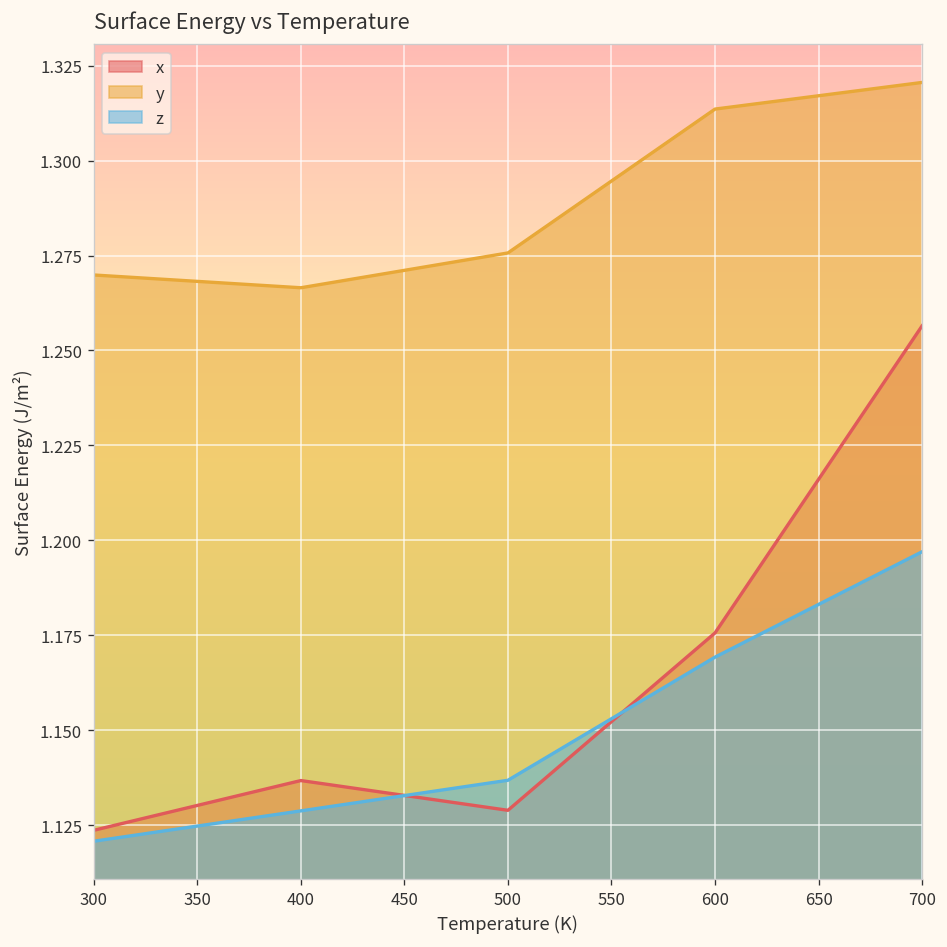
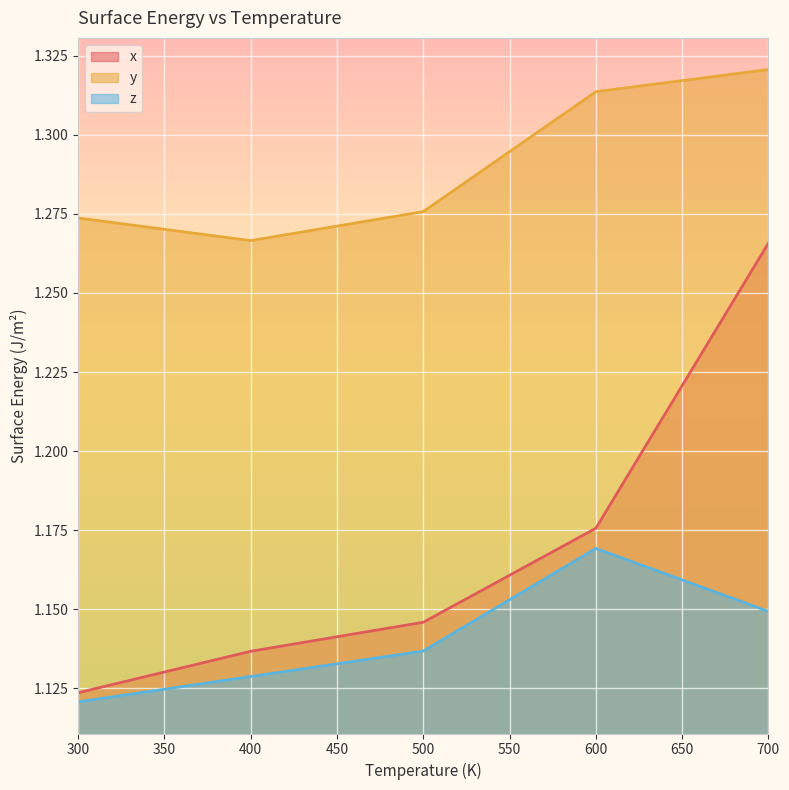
y, 300: 1.270 -> 1.274
x, 500: 1.129 -> 1.146
x, 700: 1.256 -> 1.266
z, 700: 1.197 -> 1.149
